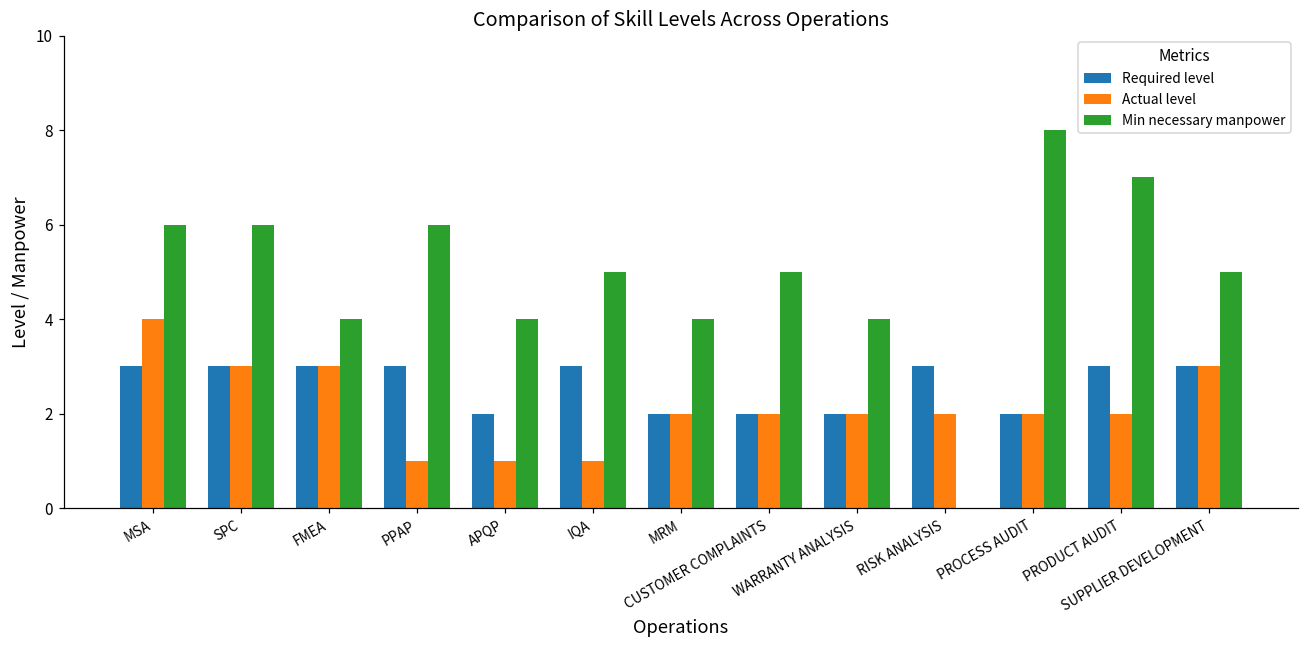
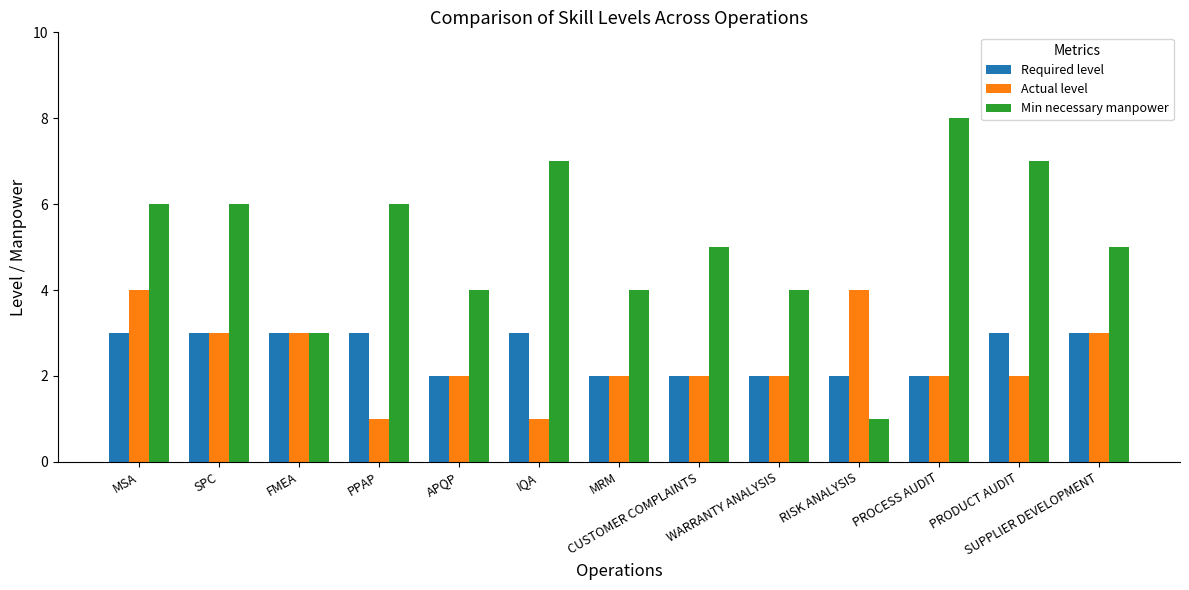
Min necessary manpower, FMEA: 4 -> 3
Actual level, APQP: 1 -> 2
Min necessary manpower, IQA: 5 -> 7
Required level, RISK ANALYSIS: 3 -> 2
Actual level, RISK ANALYSIS: 2 -> 4
Min necessary manpower, RISK ANALYSIS: 0 -> 1
